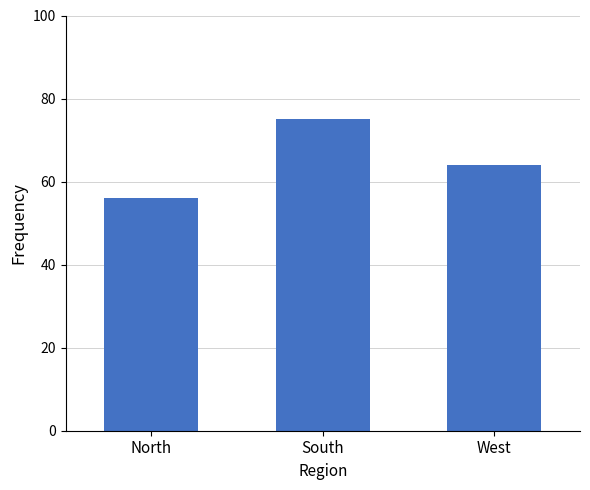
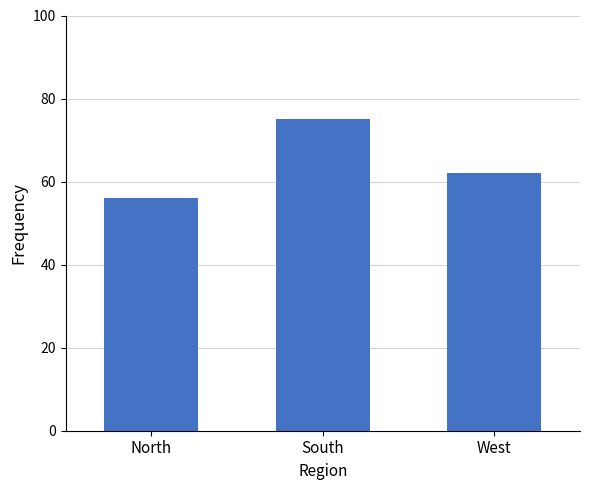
West: 64 -> 62
